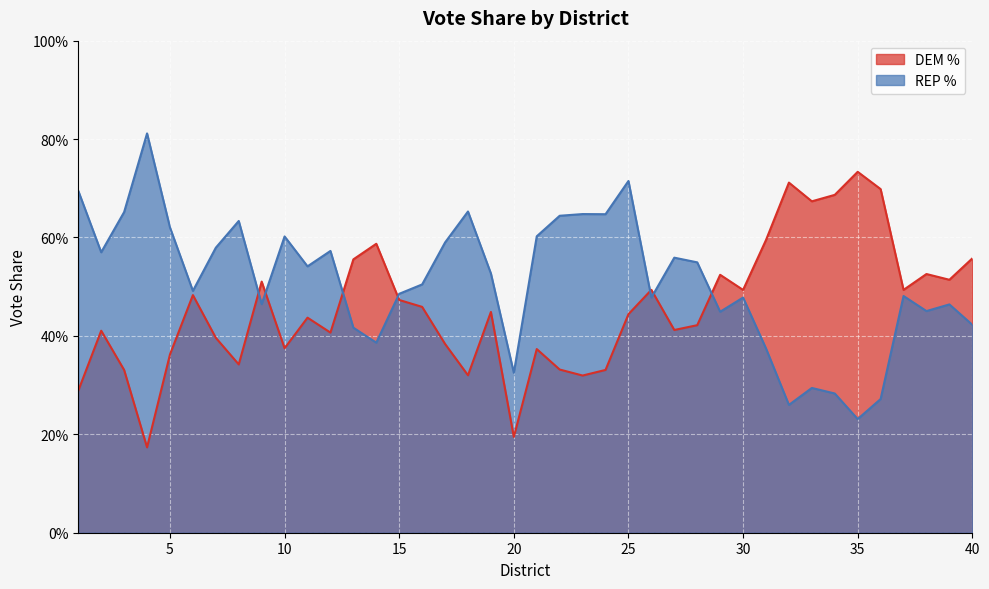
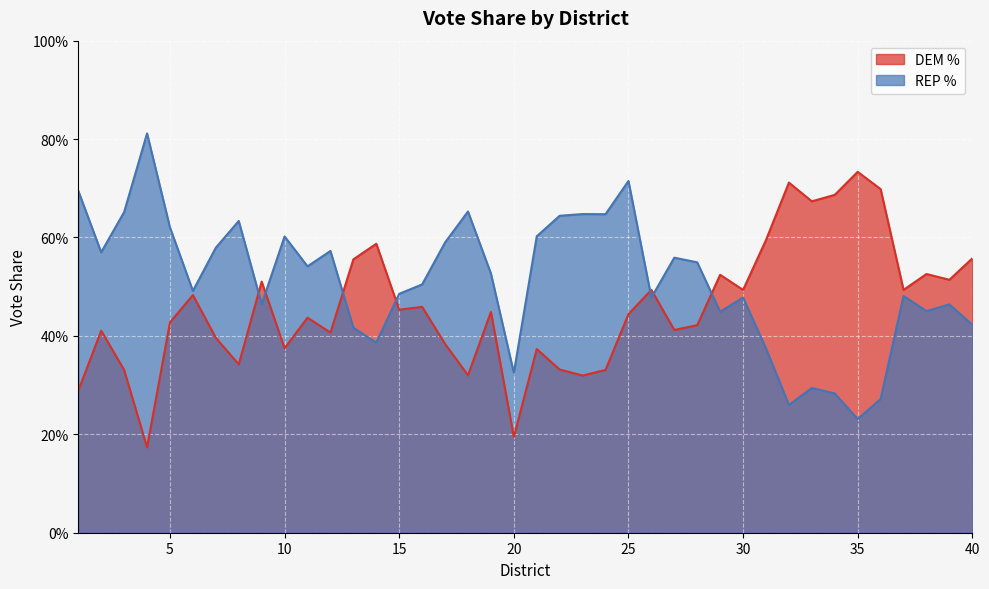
DEM %, 5: 36% -> 43%
DEM %, 15: 47% -> 45%
